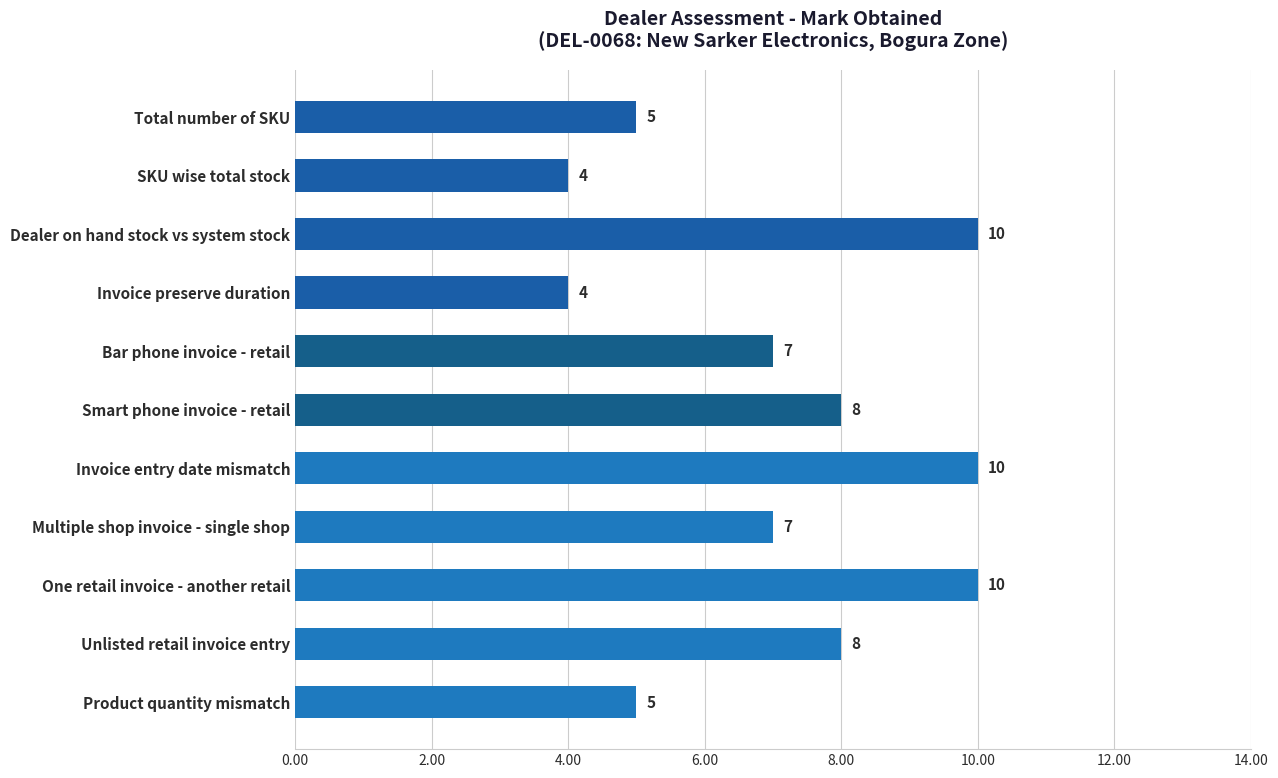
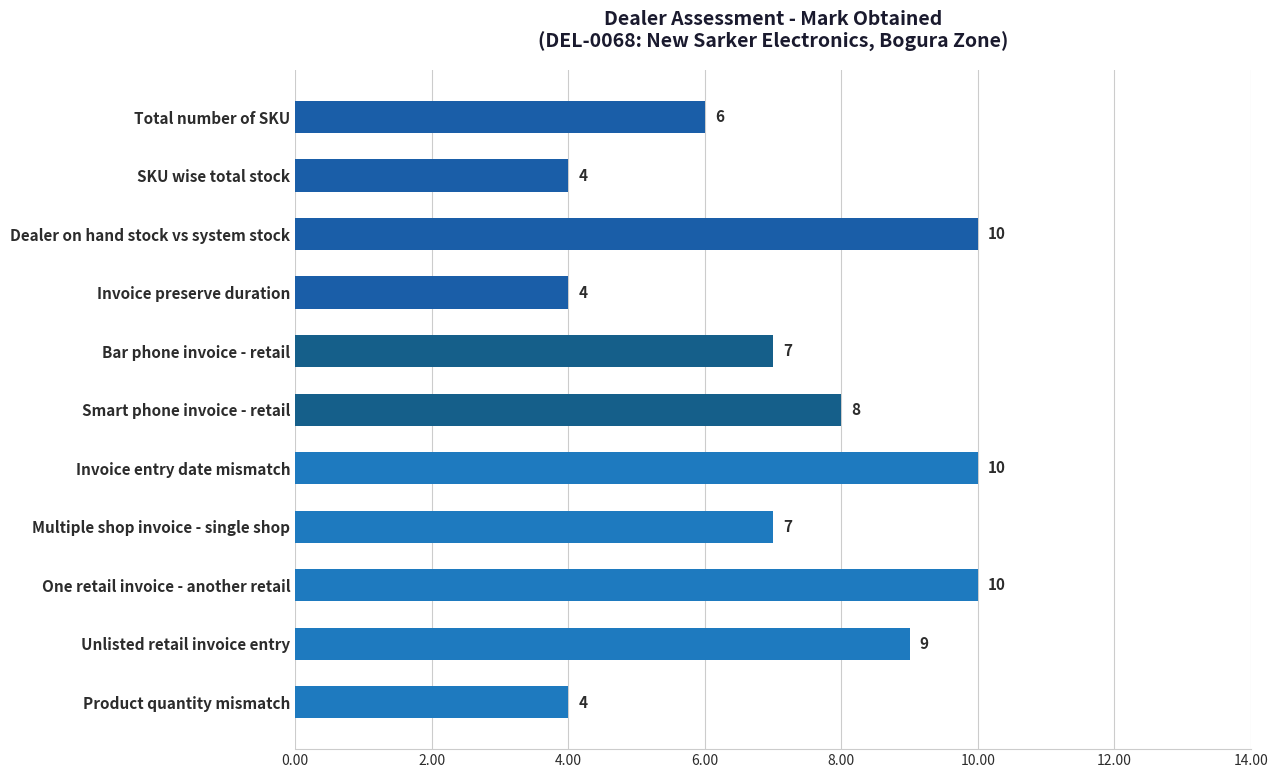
Total number of SKU: 5 -> 6
Unlisted retail invoice entry: 8 -> 9
Product quantity mismatch: 5 -> 4
